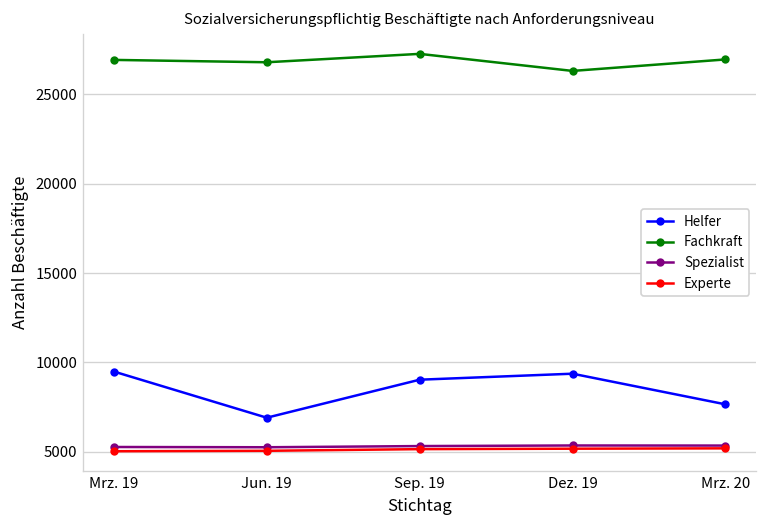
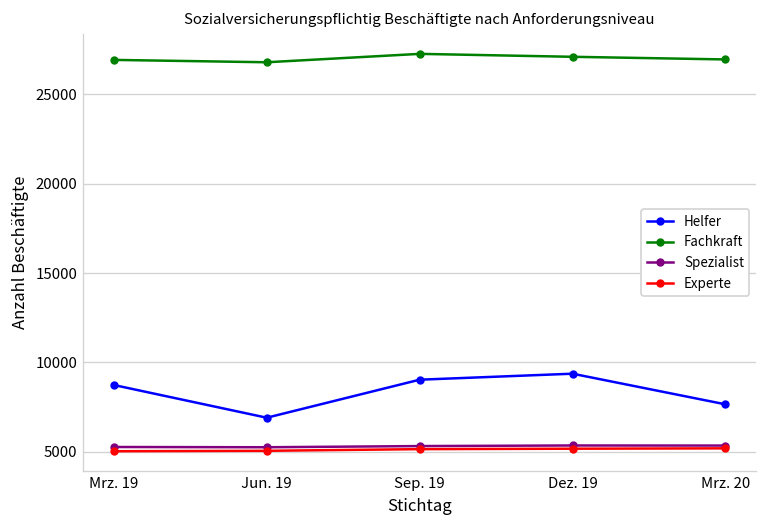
Helfer, Mrz. 19: 9500 -> 8700
Fachkraft, Dez. 19: 26300 -> 27100
